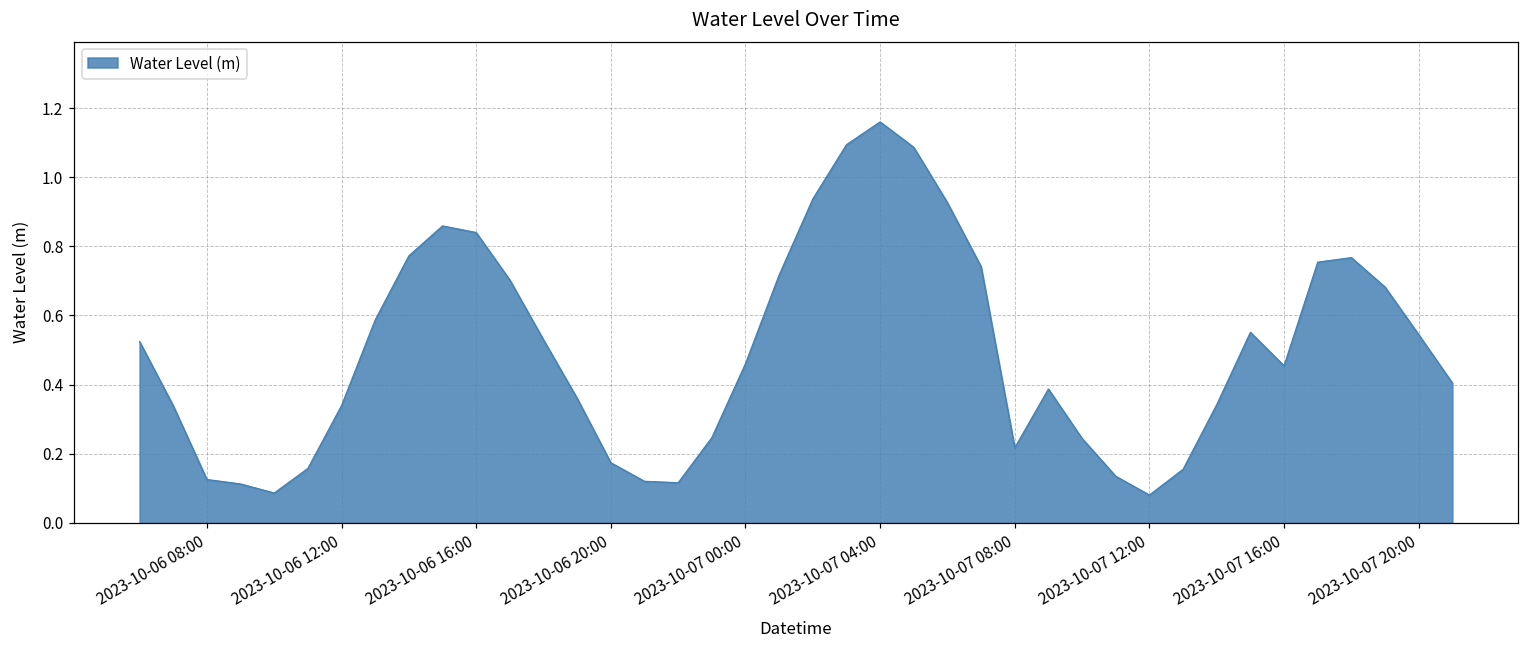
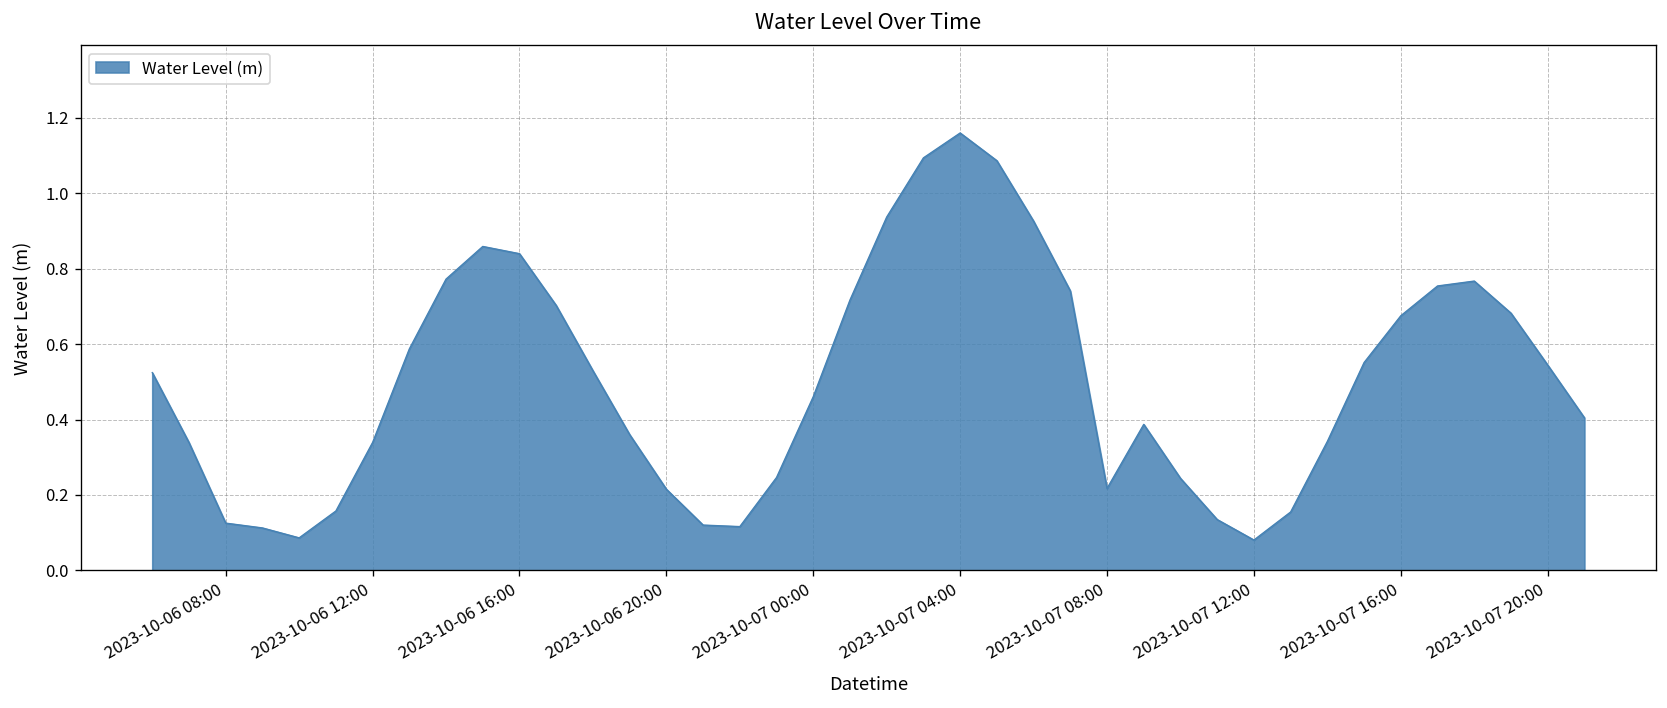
2023-10-06 20:00: 0.17 -> 0.22
2023-10-07 16:00: 0.45 -> 0.68
